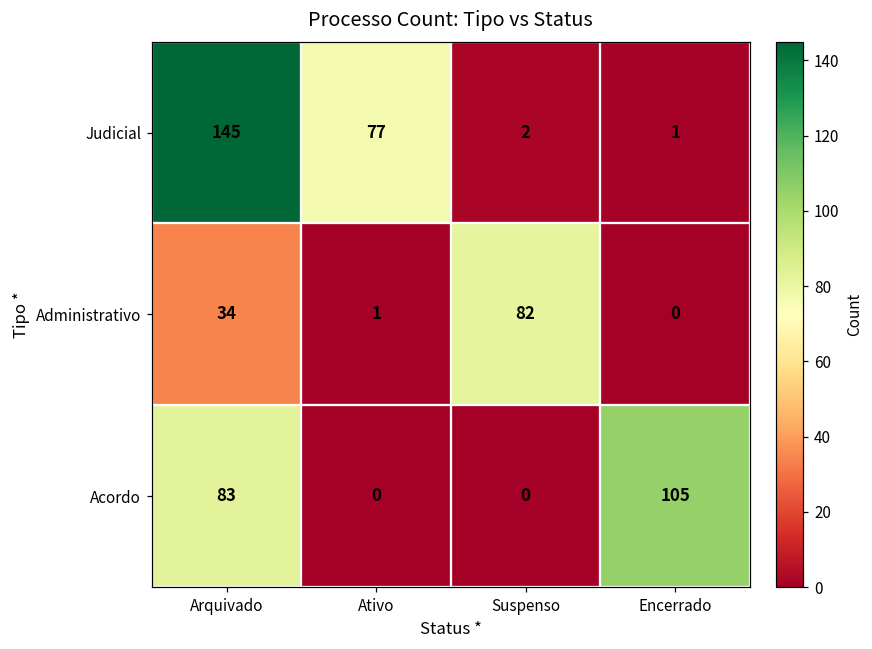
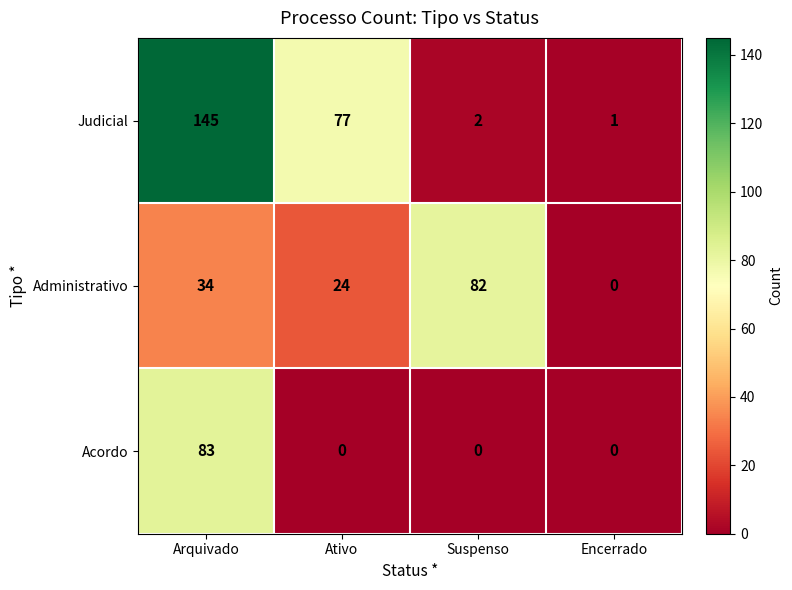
Administrativo, Ativo: 1 -> 24
Acordo, Encerrado: 105 -> 0
